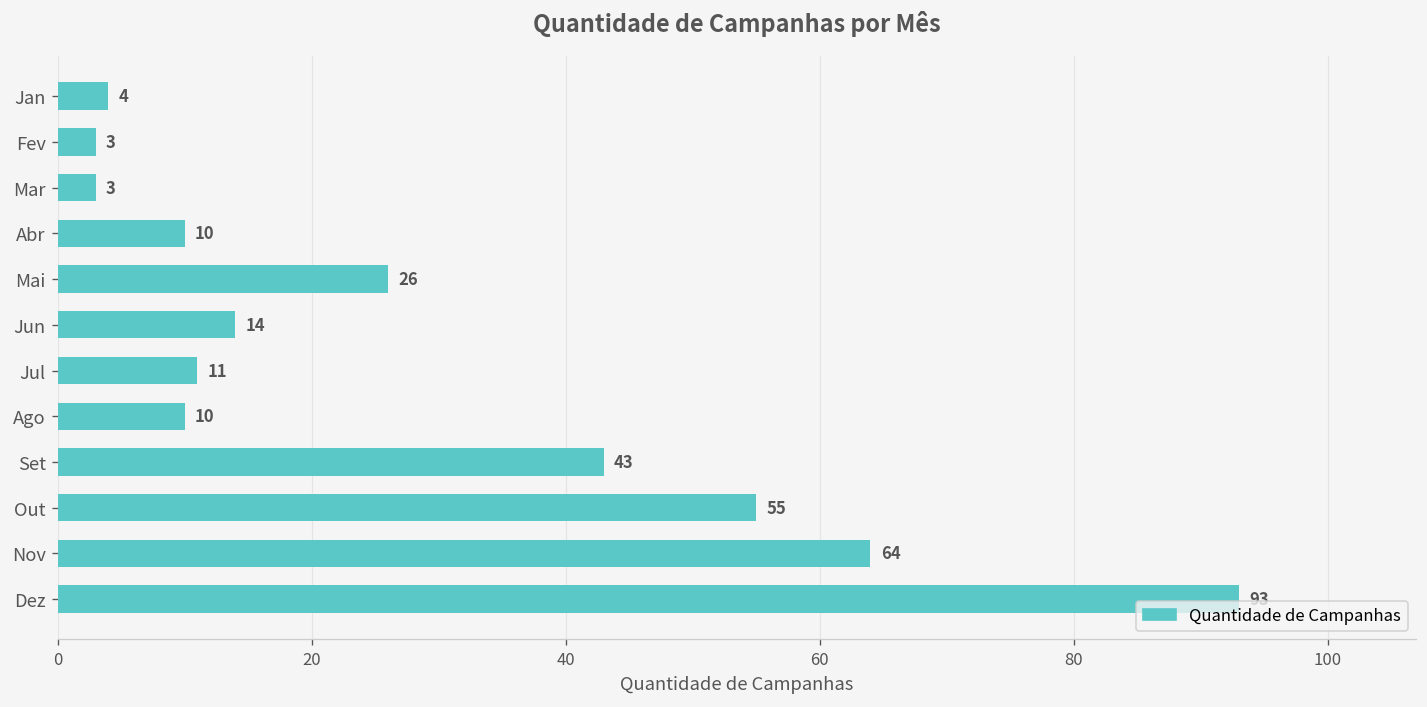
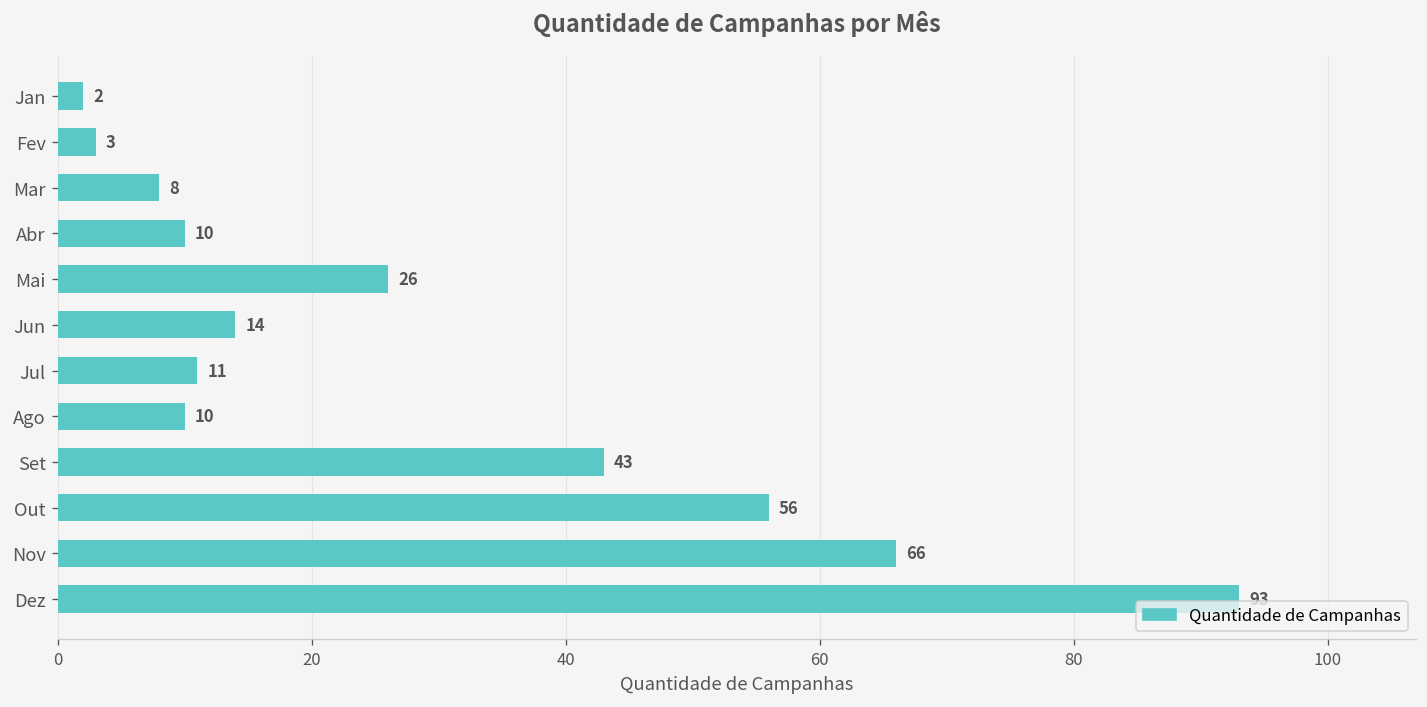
Jan: 4 -> 2
Mar: 3 -> 8
Out: 55 -> 56
Nov: 64 -> 66
